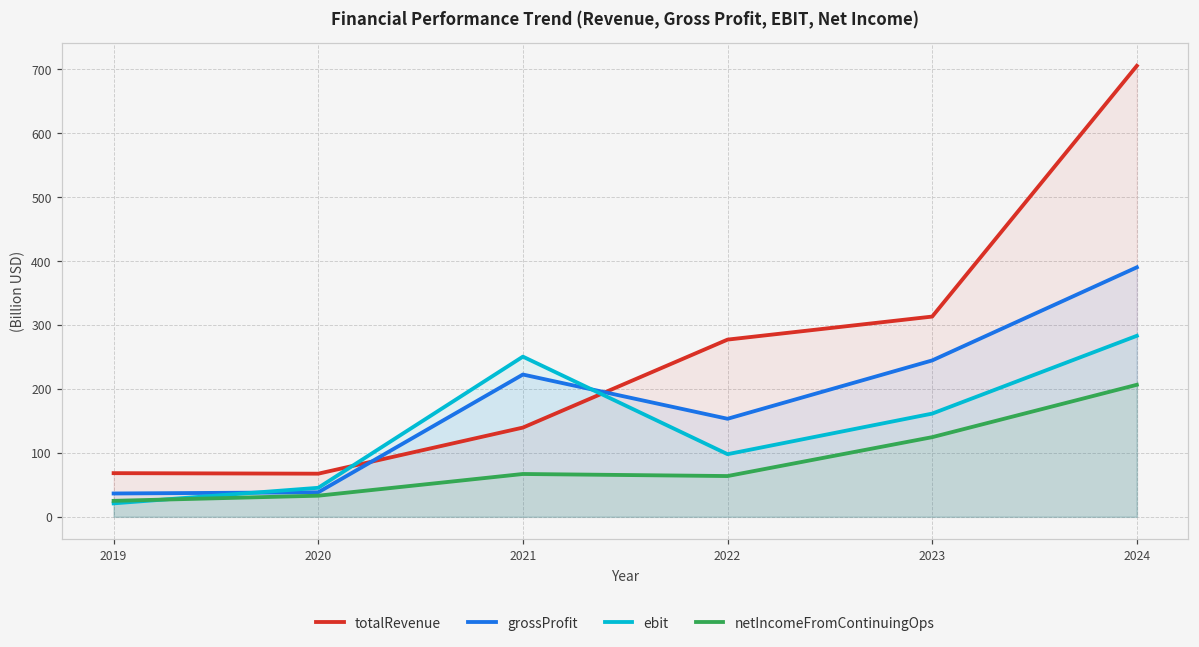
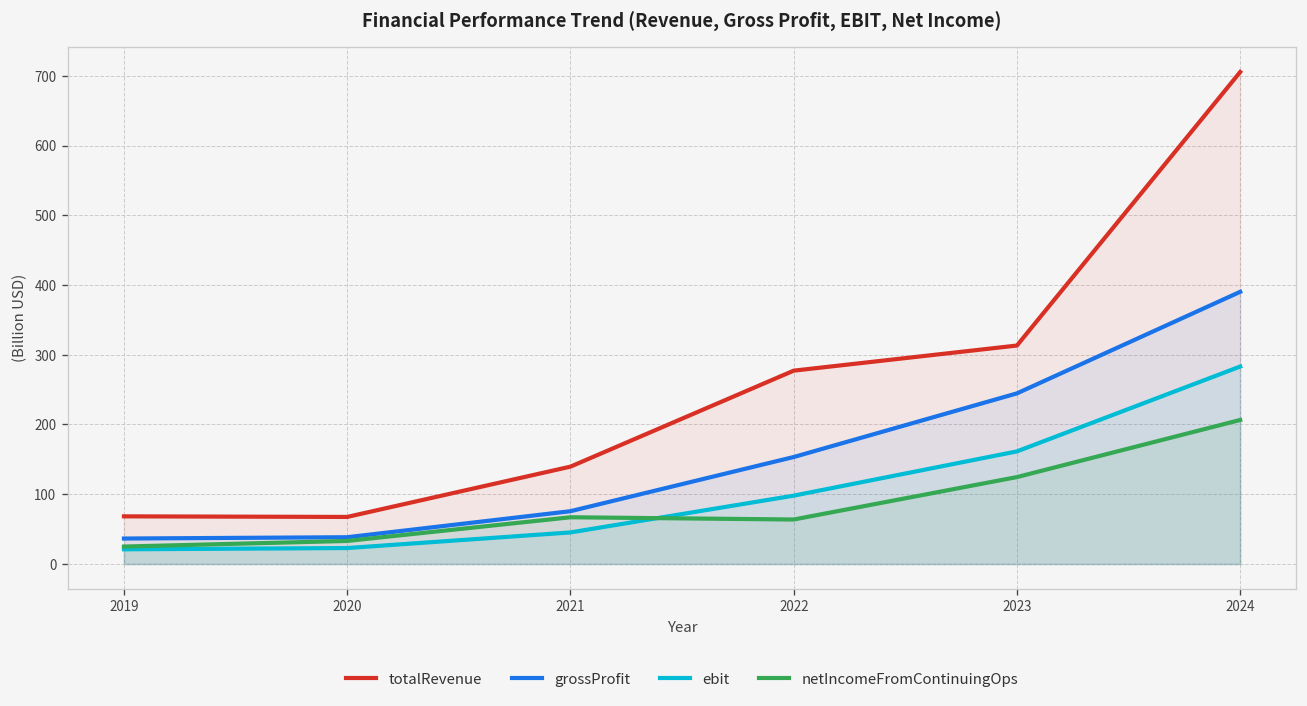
ebit, 2020: 50 -> 20
grossProfit, 2021: 220 -> 80
ebit, 2021: 250 -> 50
